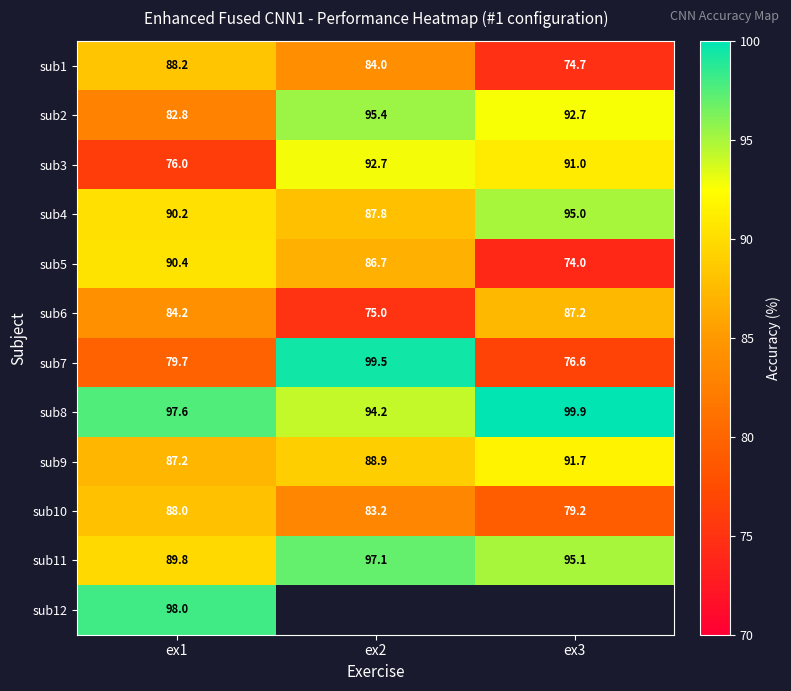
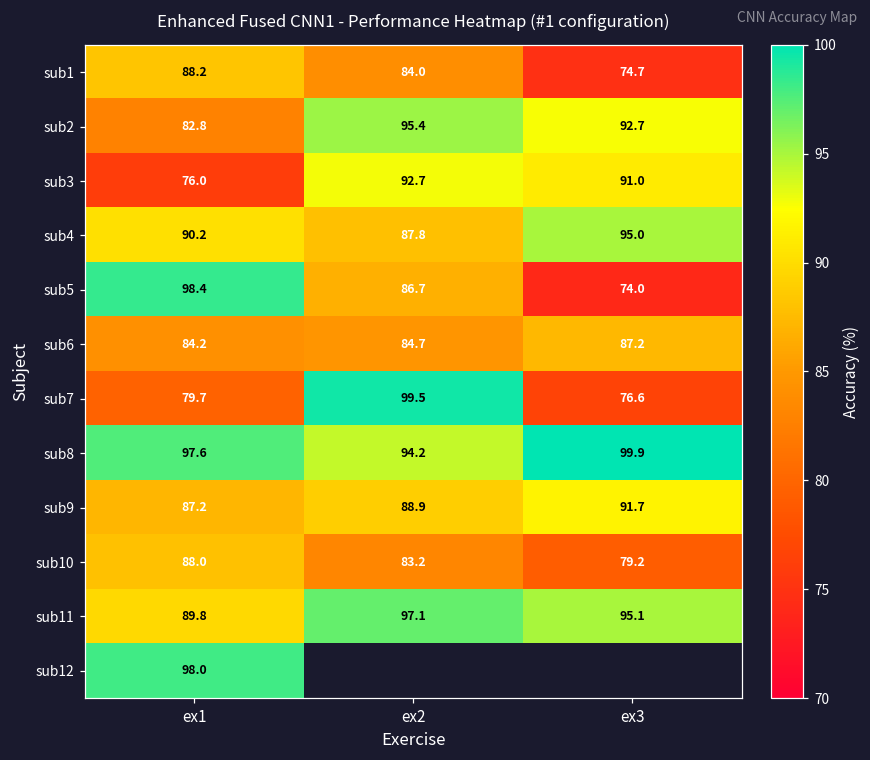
sub5, ex1: 90.4 -> 98.4
sub6, ex2: 75.0 -> 84.7
